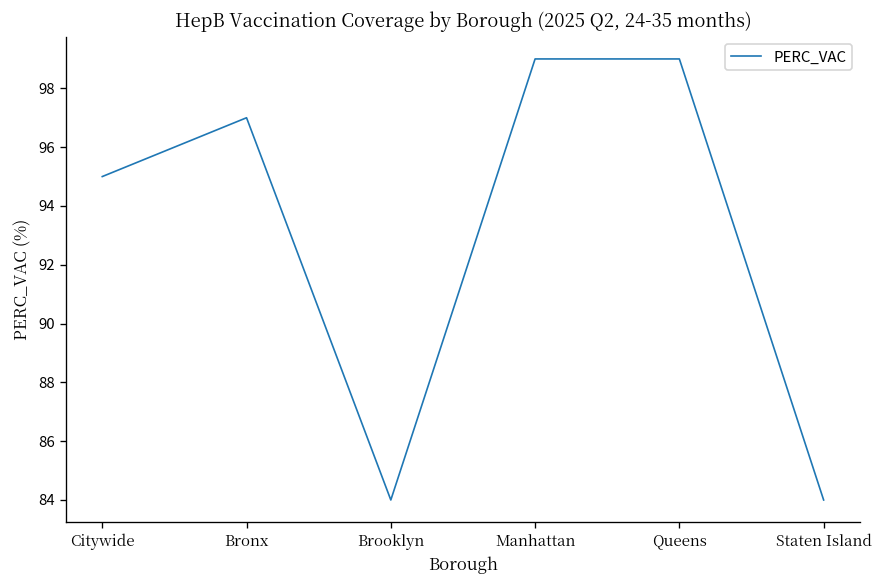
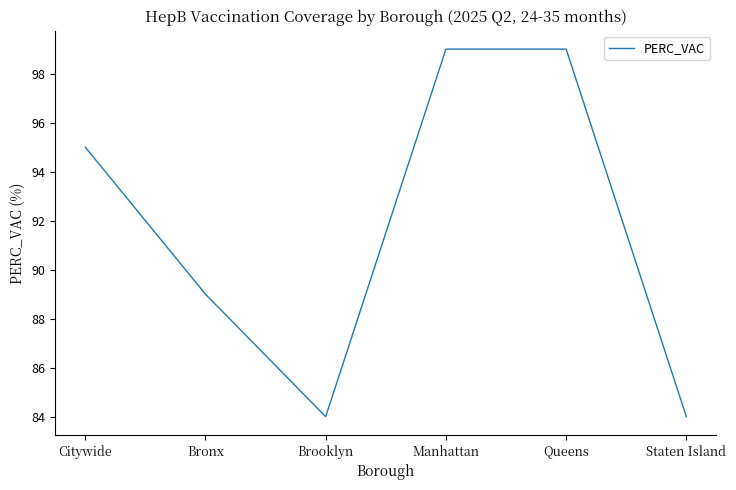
Bronx: 97 -> 89
